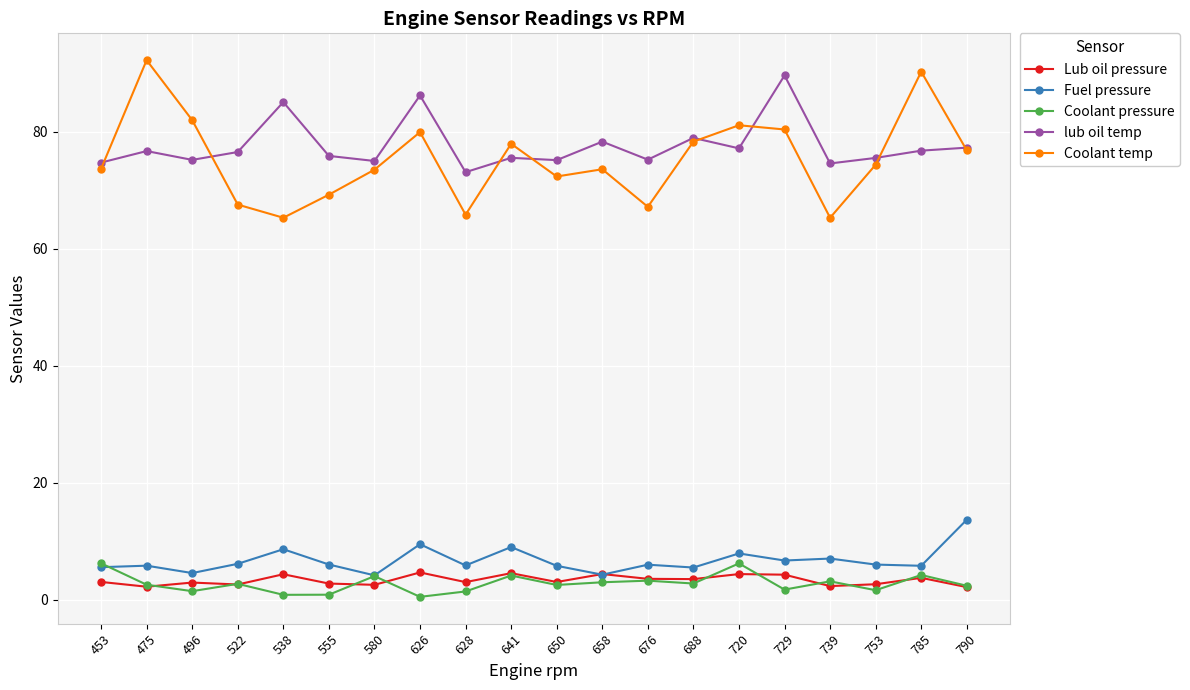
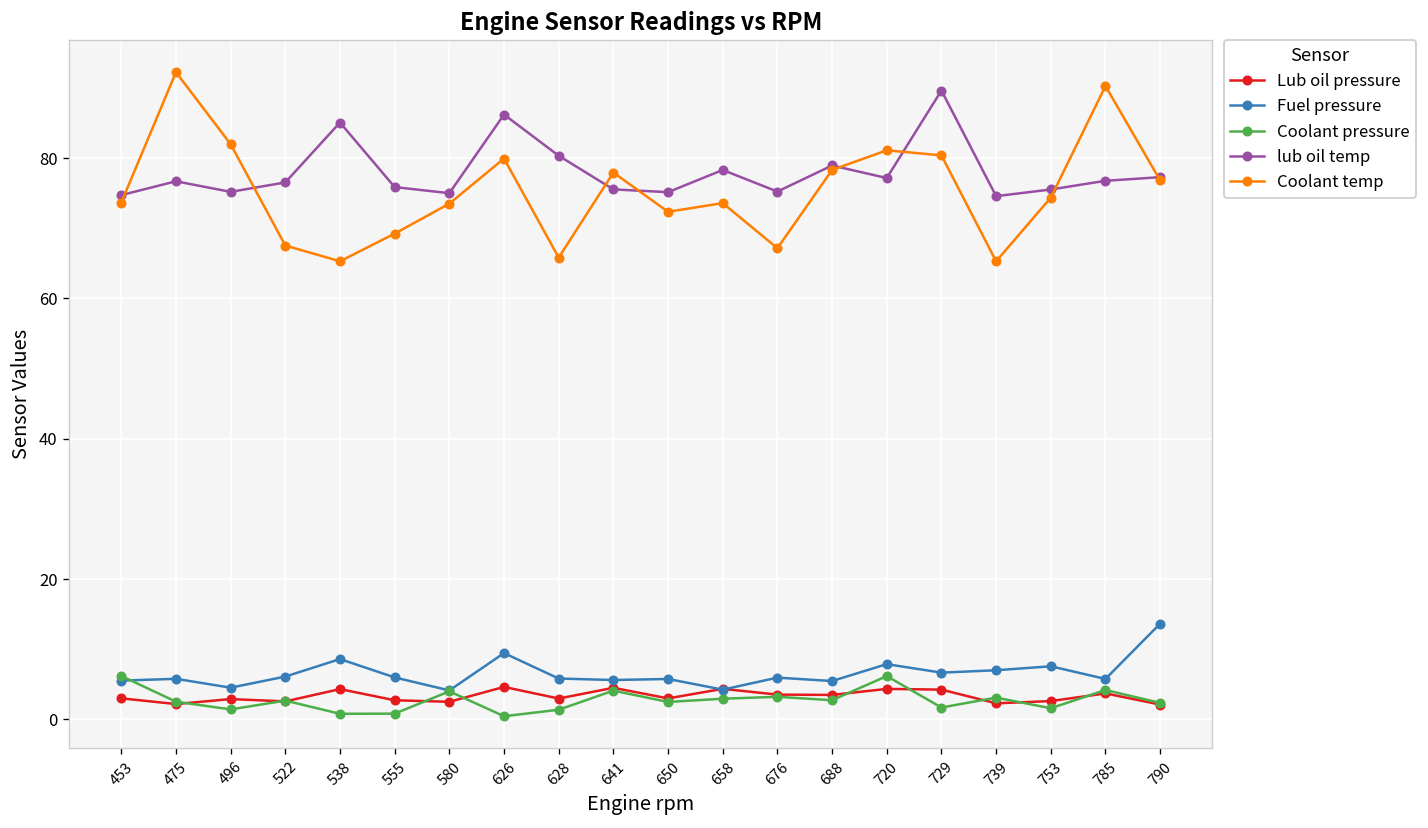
lub oil temp, 628: 73 -> 80
Fuel pressure, 641: 9 -> 6
Fuel pressure, 753: 6 -> 8
